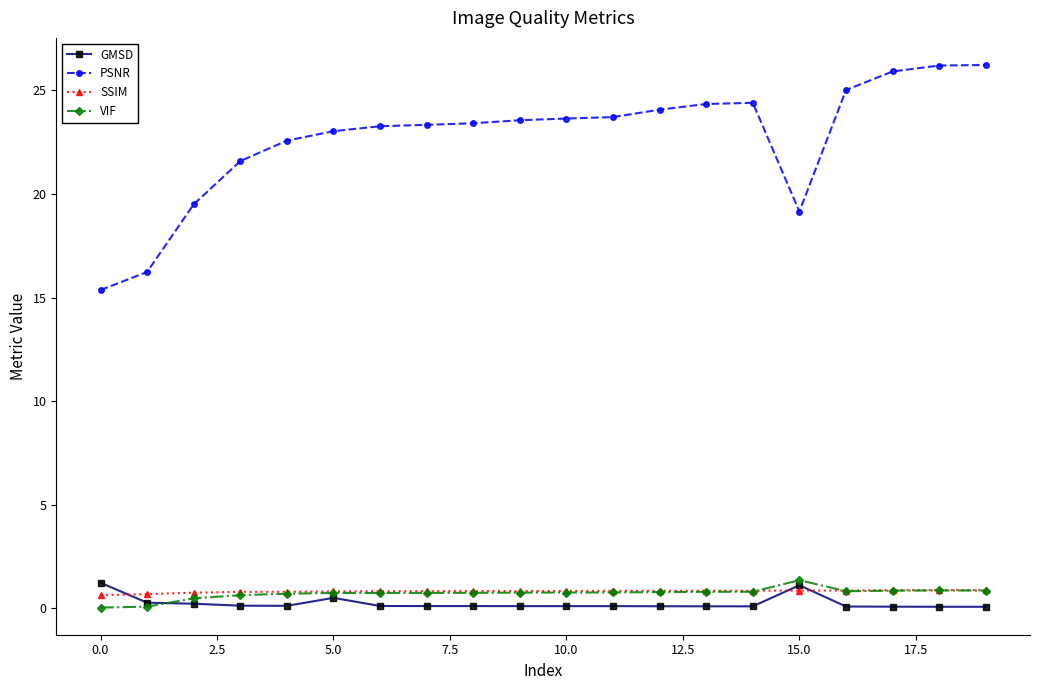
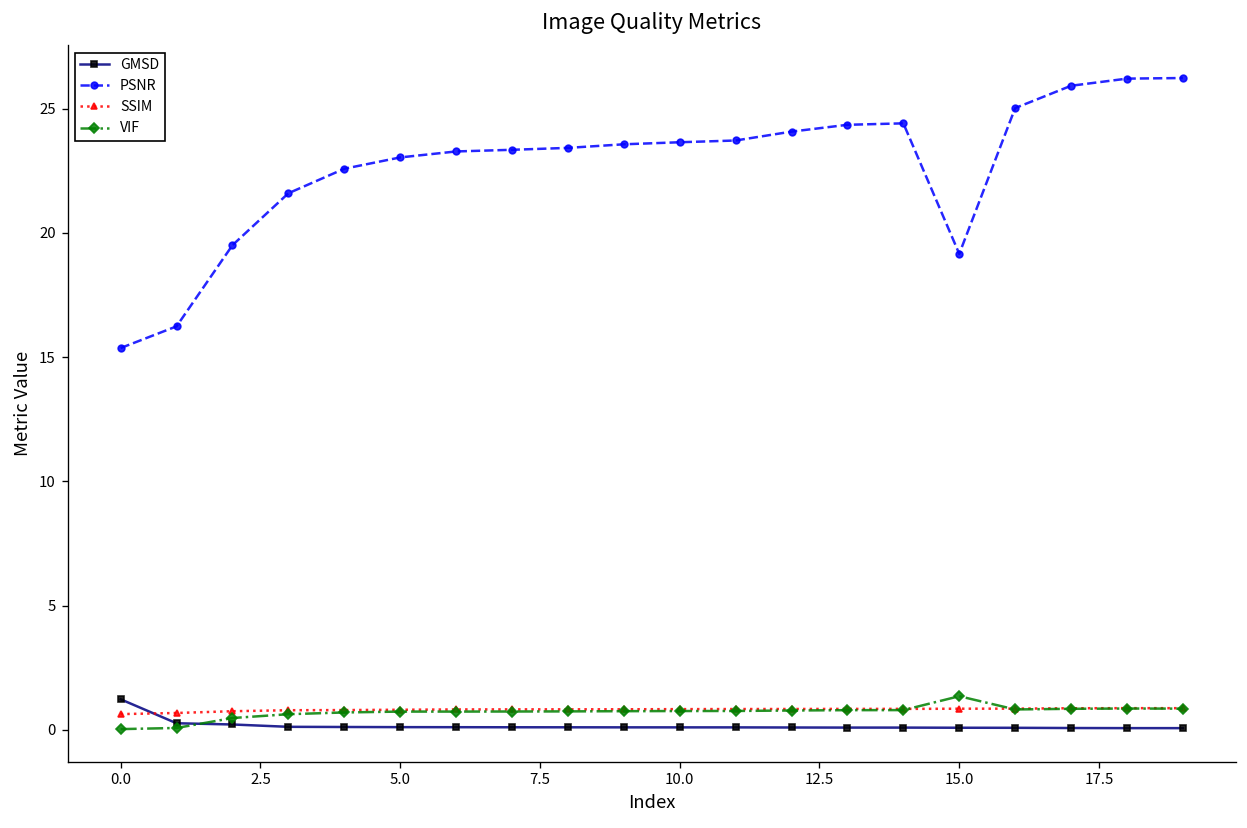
GMSD, 5.0: 0.5 -> 0.1
GMSD, 15.0: 1.1 -> 0.1
